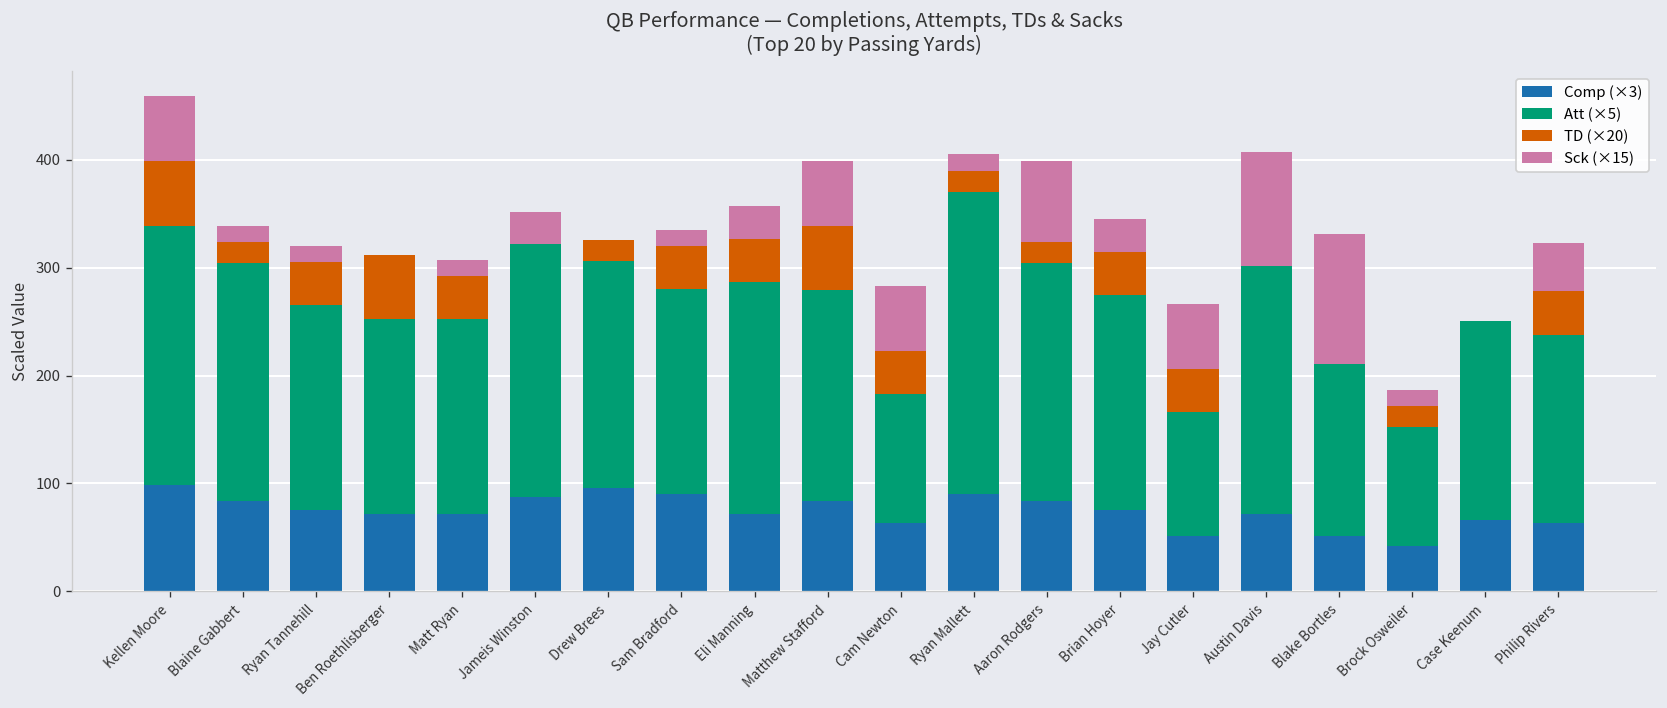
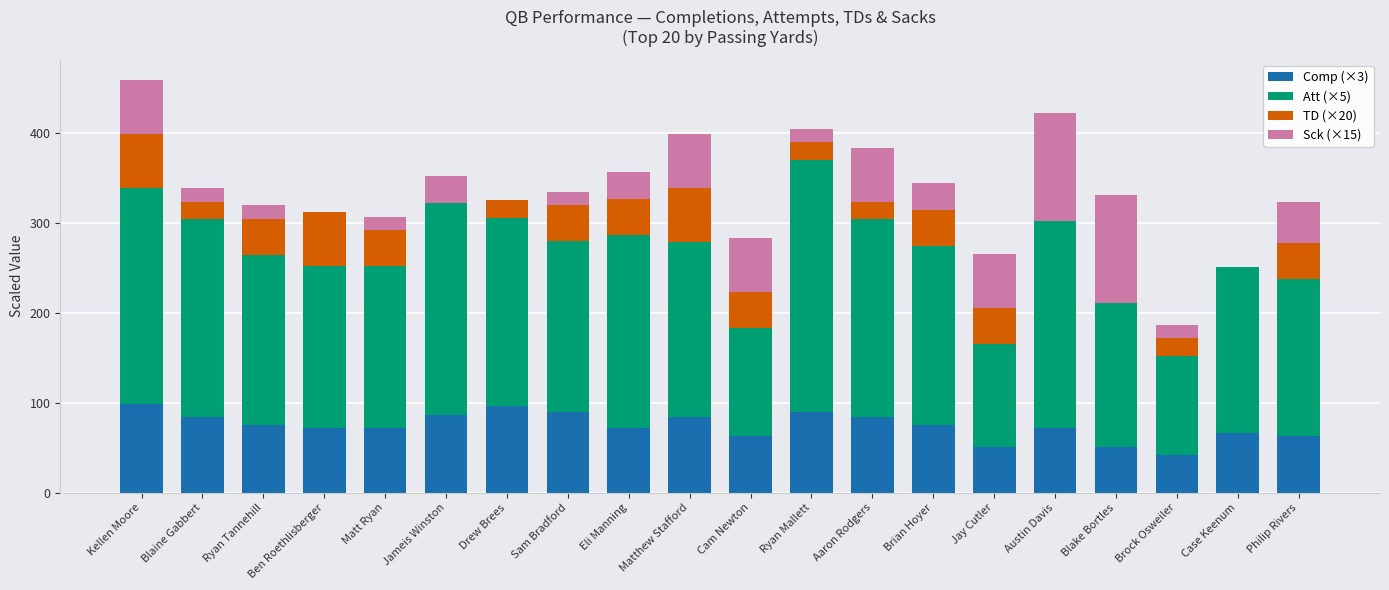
Sck (×15), Aaron Rodgers: 80 -> 60
Sck (×15), Austin Davis: 110 -> 120
